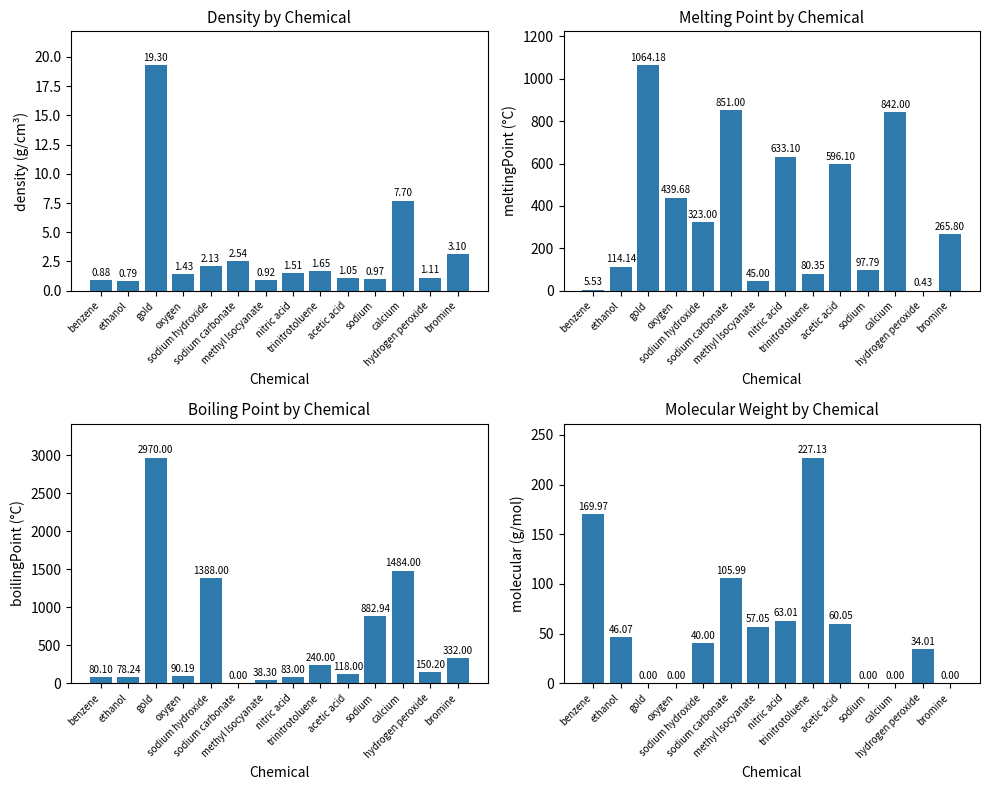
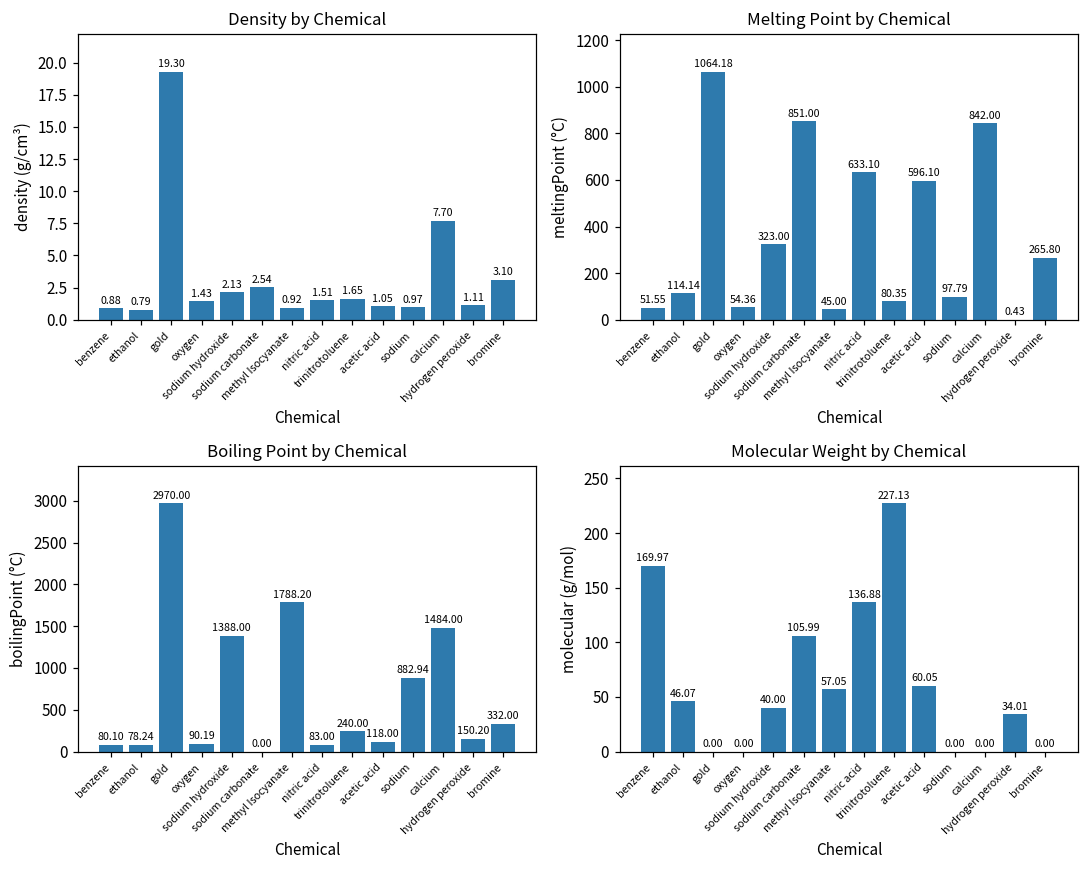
Melting Point by Chemical, benzene: 5.53 -> 51.55
Melting Point by Chemical, oxygen: 439.68 -> 54.36
Boiling Point by Chemical, methyl Isocyanate: 38.30 -> 1788.20
Molecular Weight by Chemical, nitric acid: 63.01 -> 136.88
